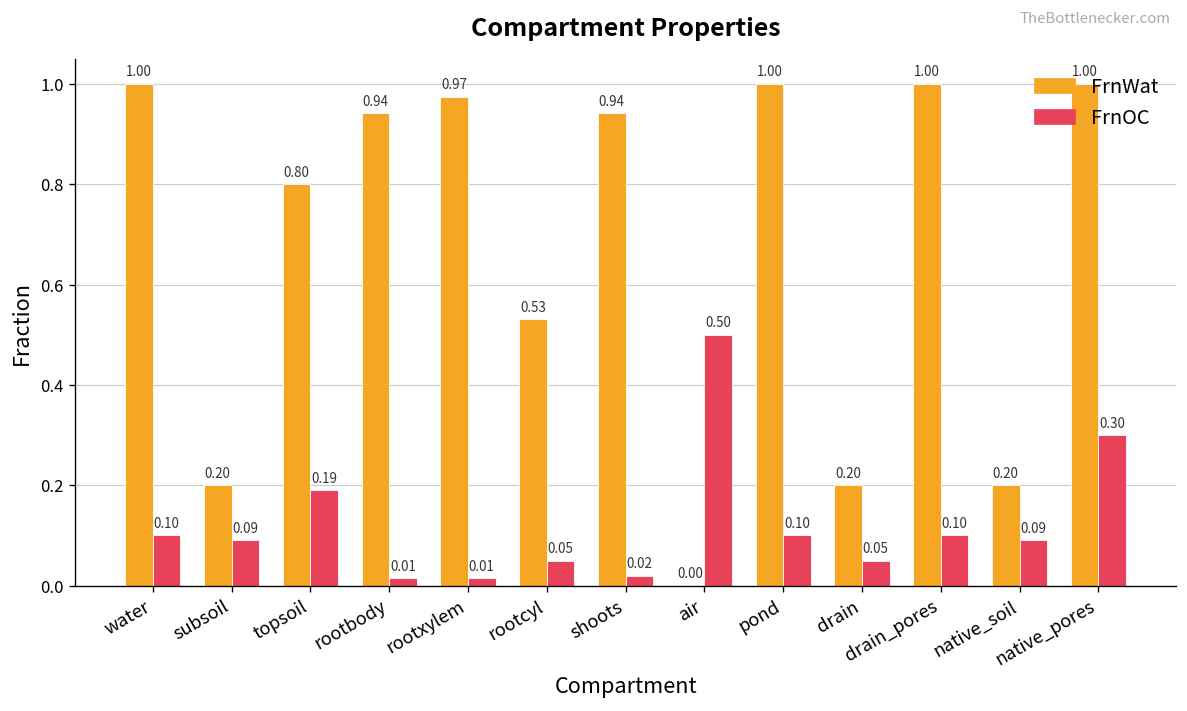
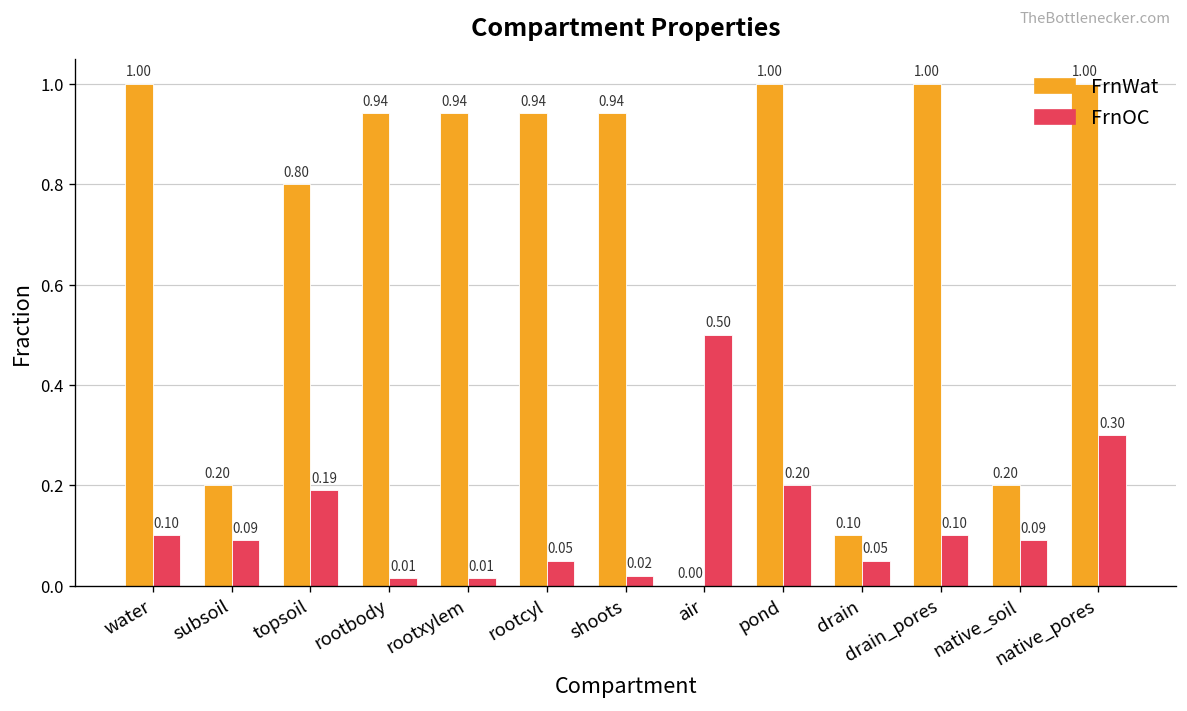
FrnWat, rootxylem: 0.97 -> 0.94
FrnWat, rootcyl: 0.53 -> 0.94
FrnOC, pond: 0.10 -> 0.20
FrnWat, drain: 0.20 -> 0.10
